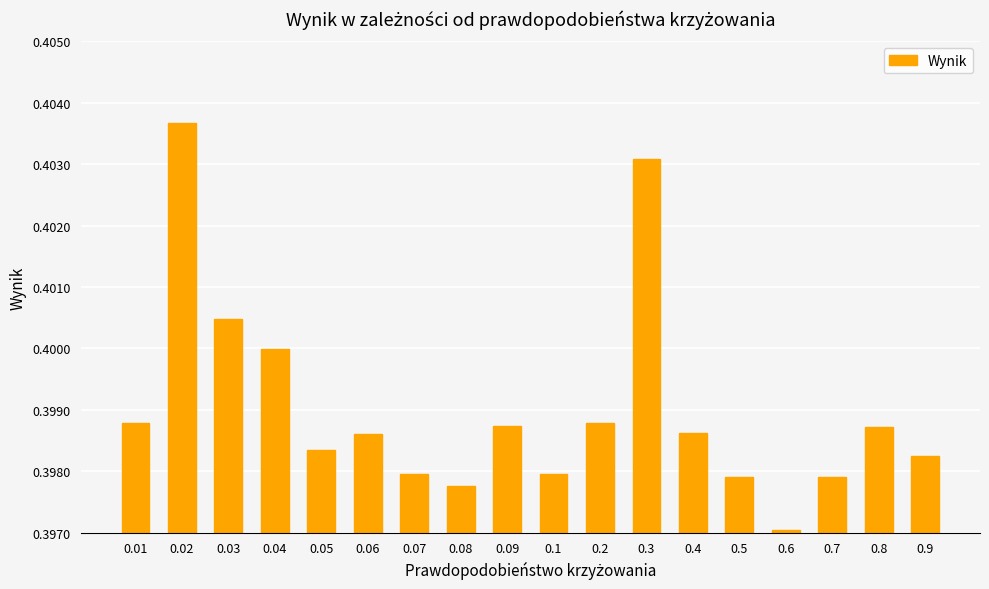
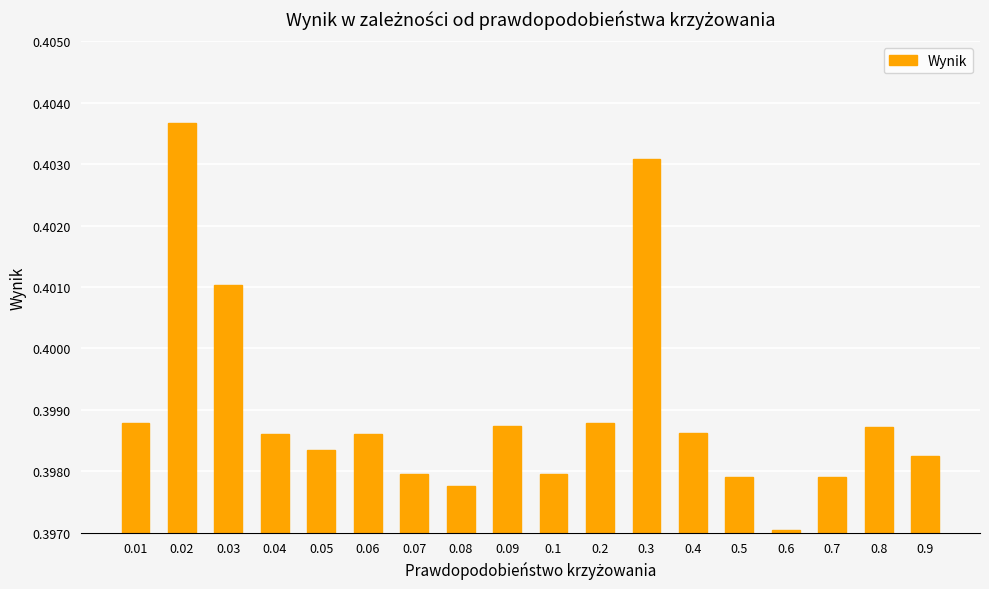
0.03: 0.4005 -> 0.4010
0.04: 0.4000 -> 0.3986
